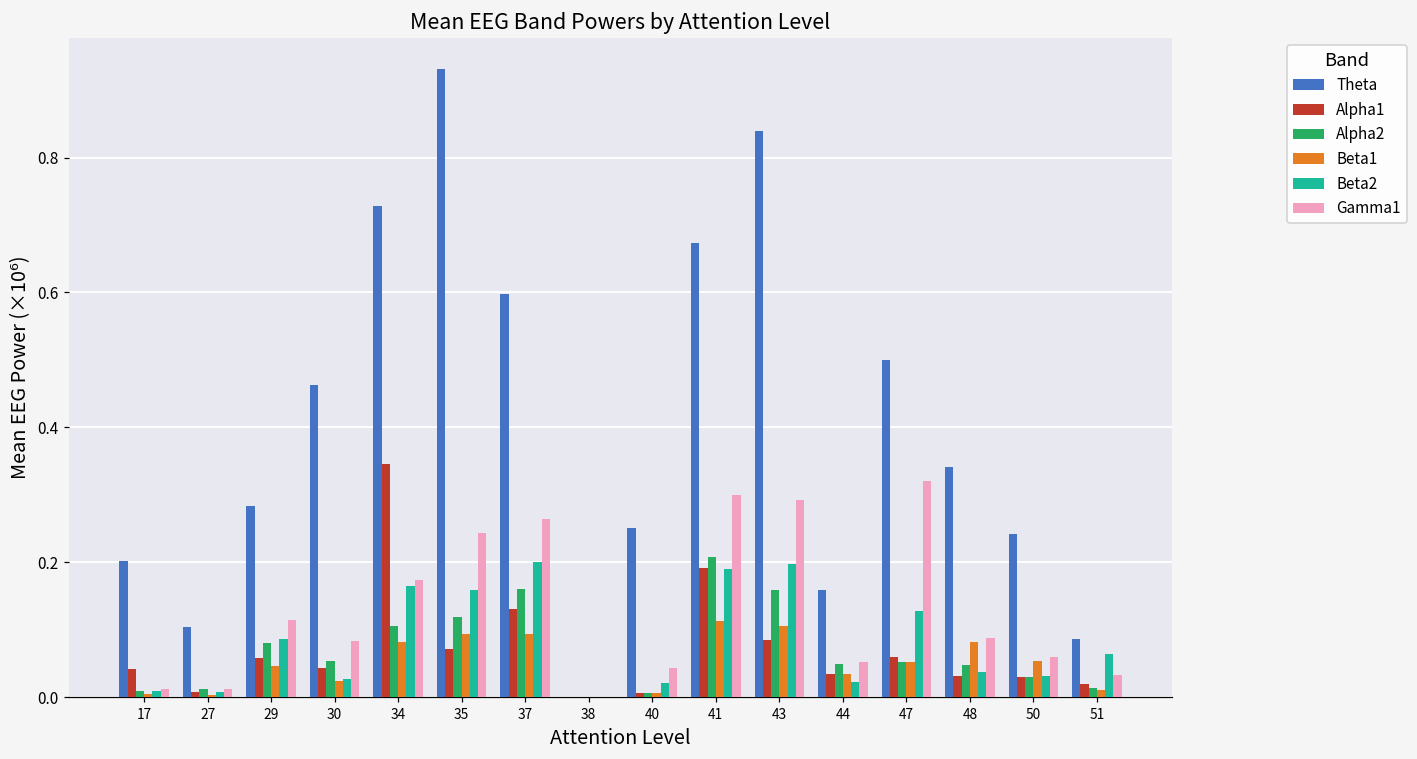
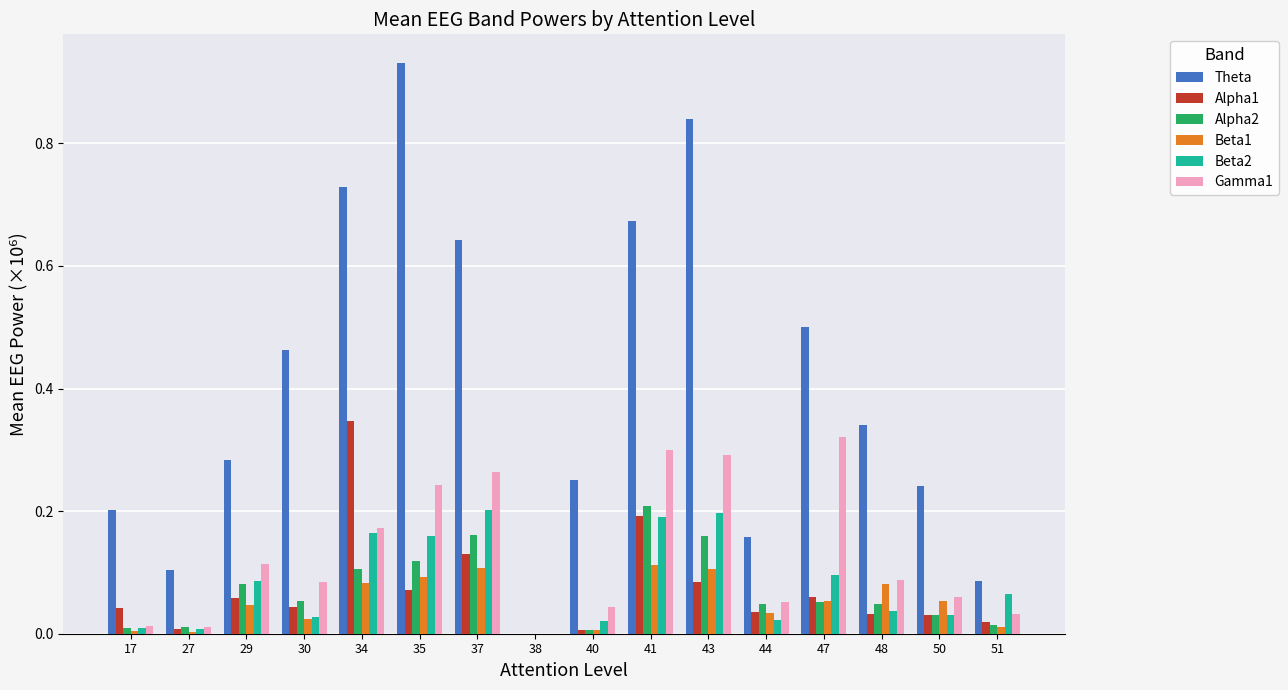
Theta, 37: 0.60 -> 0.64
Beta1, 37: 0.09 -> 0.11
Beta2, 47: 0.13 -> 0.10
